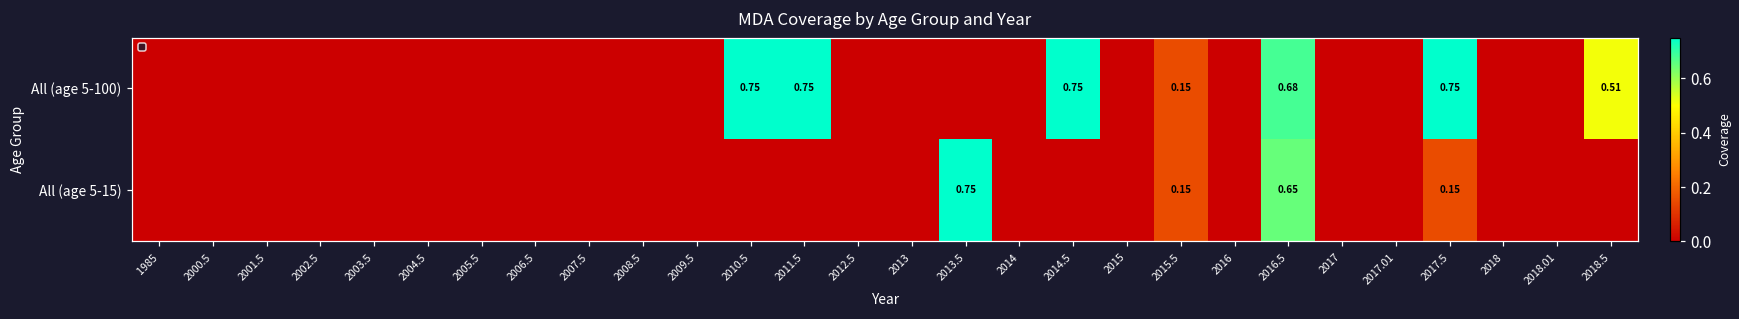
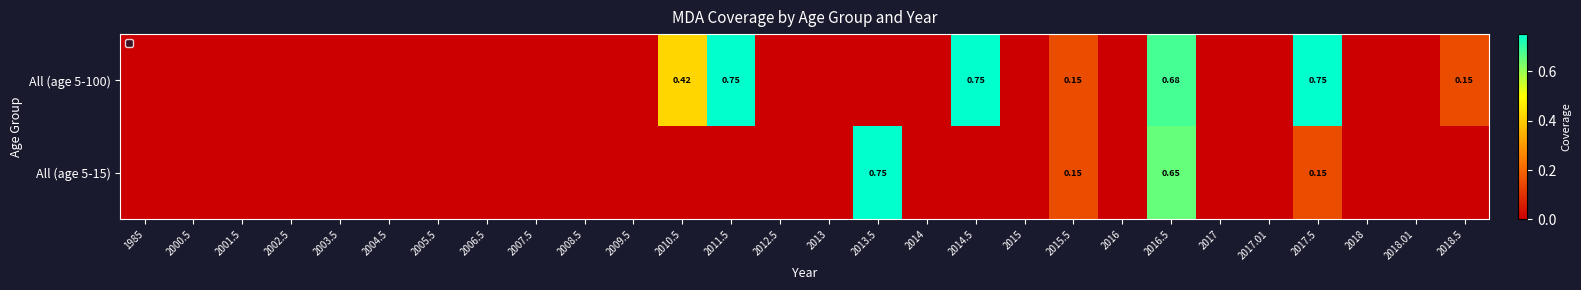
All (age 5-100), 2010.5: 0.75 -> 0.42
All (age 5-100), 2018.5: 0.51 -> 0.15
